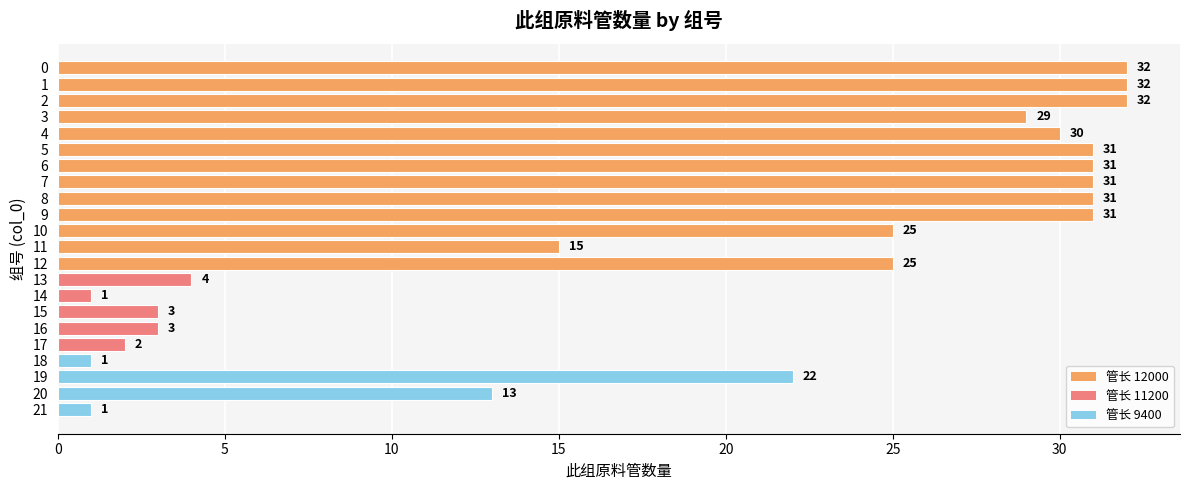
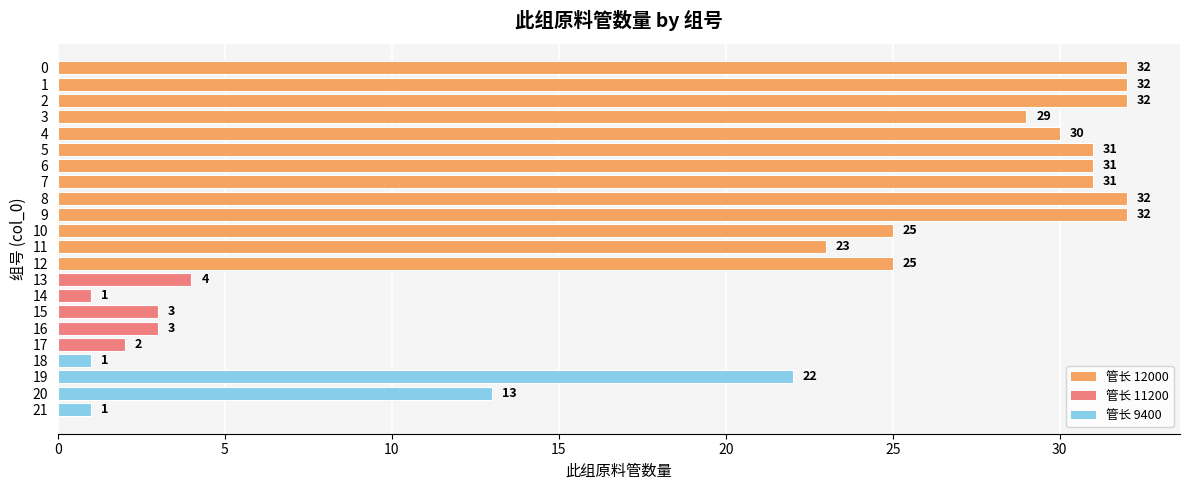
8: 31 -> 32
9: 31 -> 32
11: 15 -> 23
